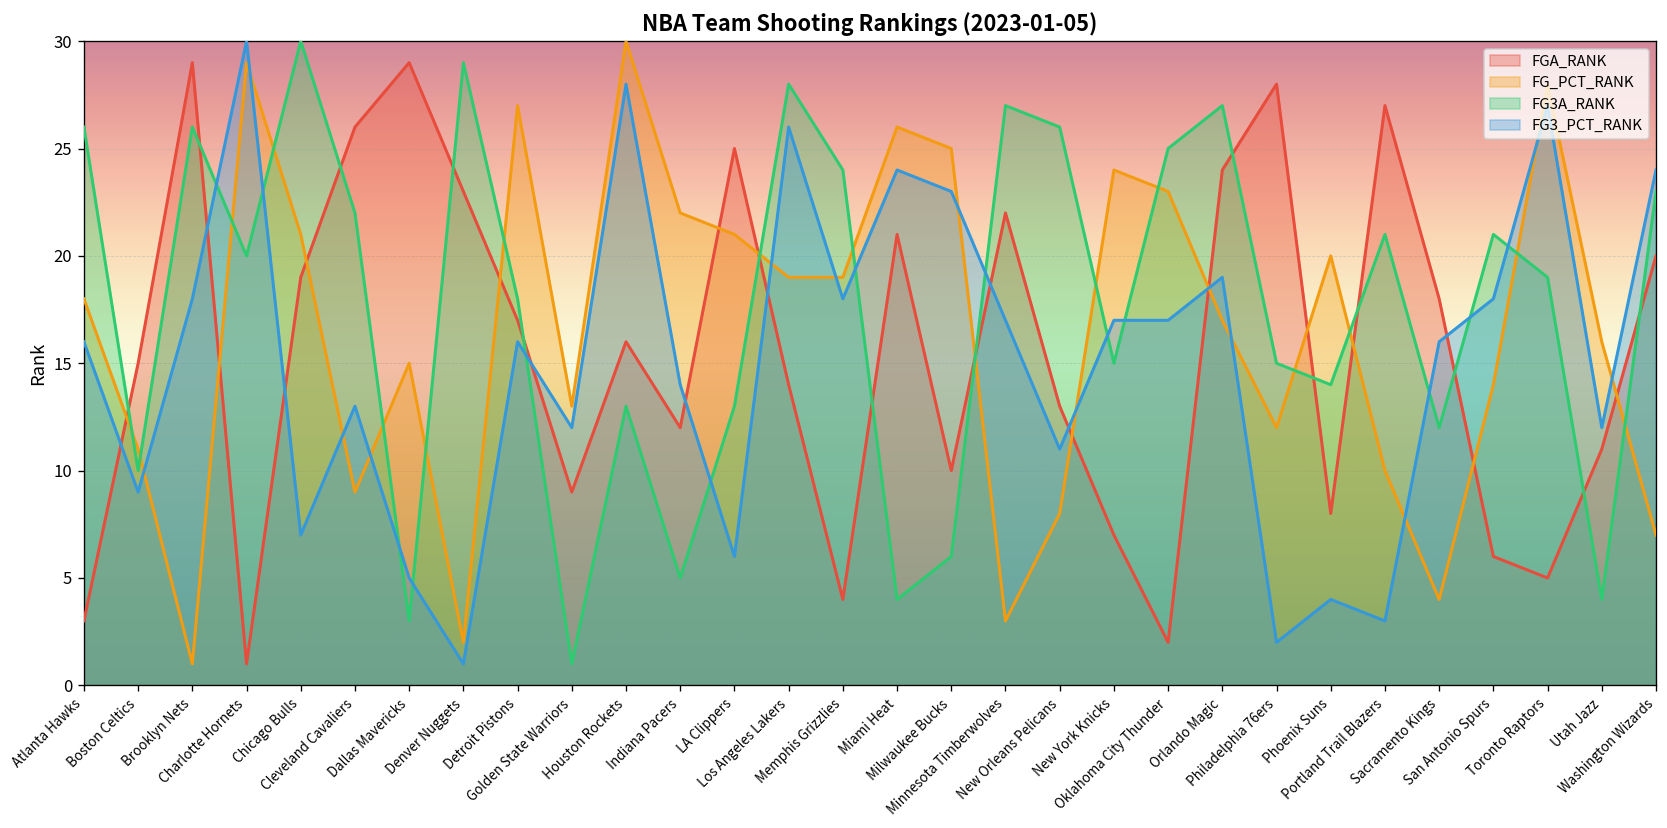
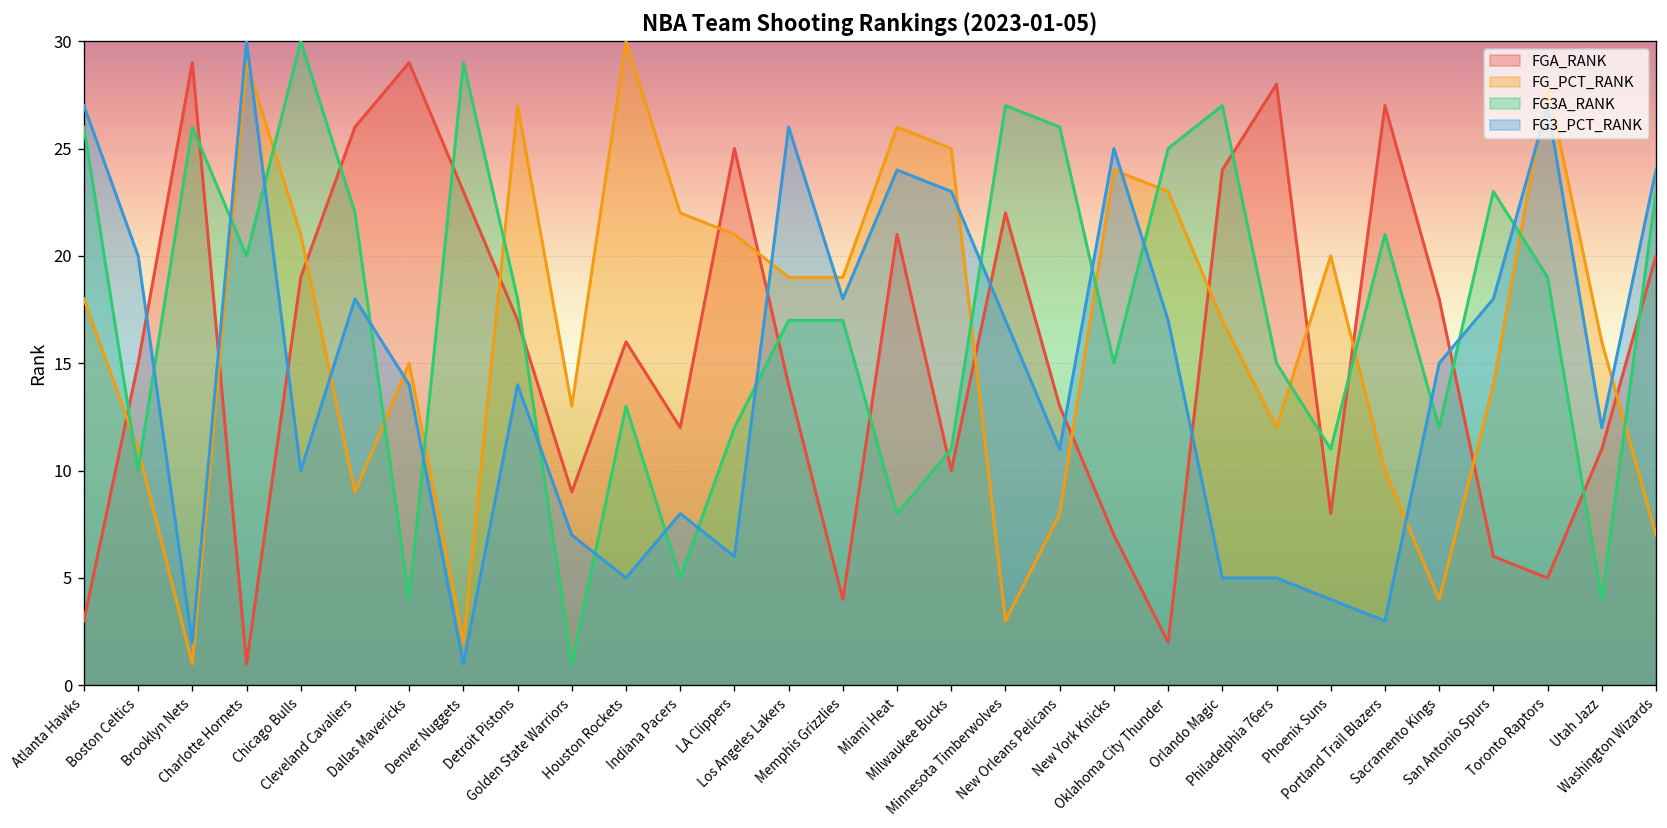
FG3_PCT_RANK, Atlanta Hawks: 16 -> 27
FG3_PCT_RANK, Boston Celtics: 9 -> 20
FG3_PCT_RANK, Brooklyn Nets: 18 -> 2
FG3_PCT_RANK, Chicago Bulls: 7 -> 10
FG3_PCT_RANK, Cleveland Cavaliers: 13 -> 18
FG3A_RANK, Dallas Mavericks: 3 -> 4
FG3_PCT_RANK, Dallas Mavericks: 5 -> 14
FG3_PCT_RANK, Detroit Pistons: 16 -> 14
FG3_PCT_RANK, Golden State Warriors: 12 -> 7
FG3_PCT_RANK, Houston Rockets: 28 -> 5
FG3_PCT_RANK, Indiana Pacers: 14 -> 8
FG3A_RANK, LA Clippers: 13 -> 12
FG3A_RANK, Los Angeles Lakers: 28 -> 17
FG3A_RANK, Memphis Grizzlies: 24 -> 17
FG3A_RANK, Miami Heat: 4 -> 8
FG3A_RANK, Milwaukee Bucks: 6 -> 11
FG3_PCT_RANK, New York Knicks: 17 -> 25
FG3_PCT_RANK, Orlando Magic: 19 -> 5
FG3_PCT_RANK, Philadelphia 76ers: 2 -> 5
FG3A_RANK, Phoenix Suns: 14 -> 11
FG3_PCT_RANK, Sacramento Kings: 16 -> 15
FG3A_RANK, San Antonio Spurs: 21 -> 23
